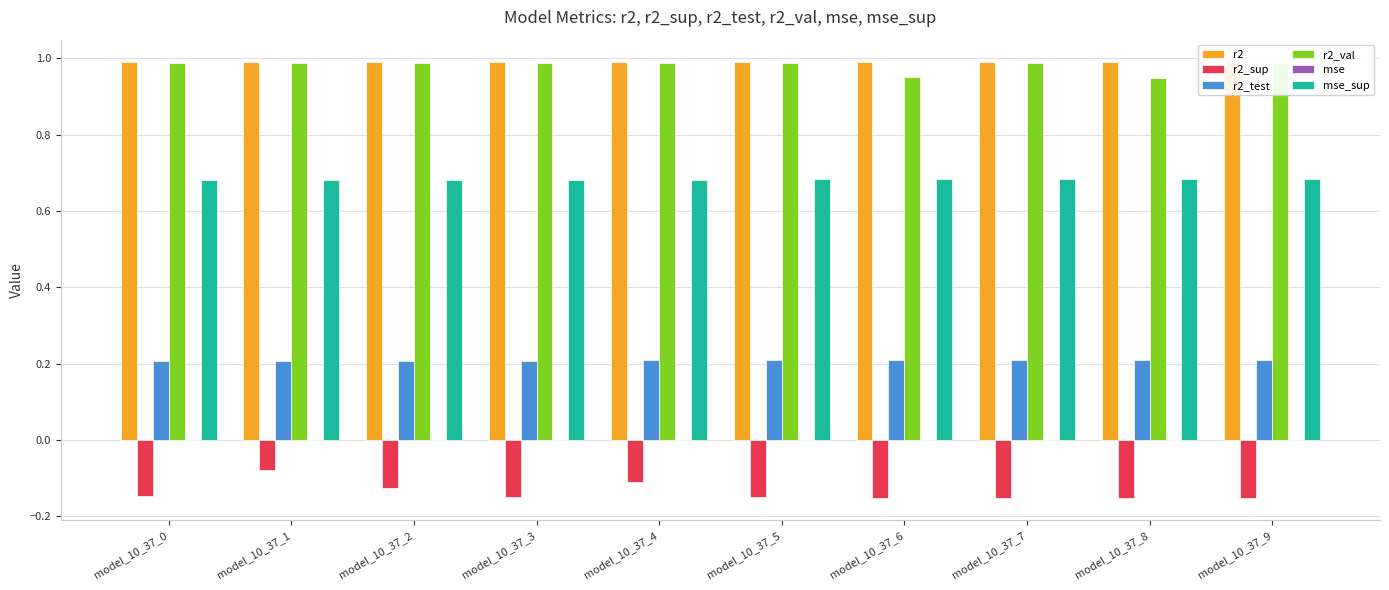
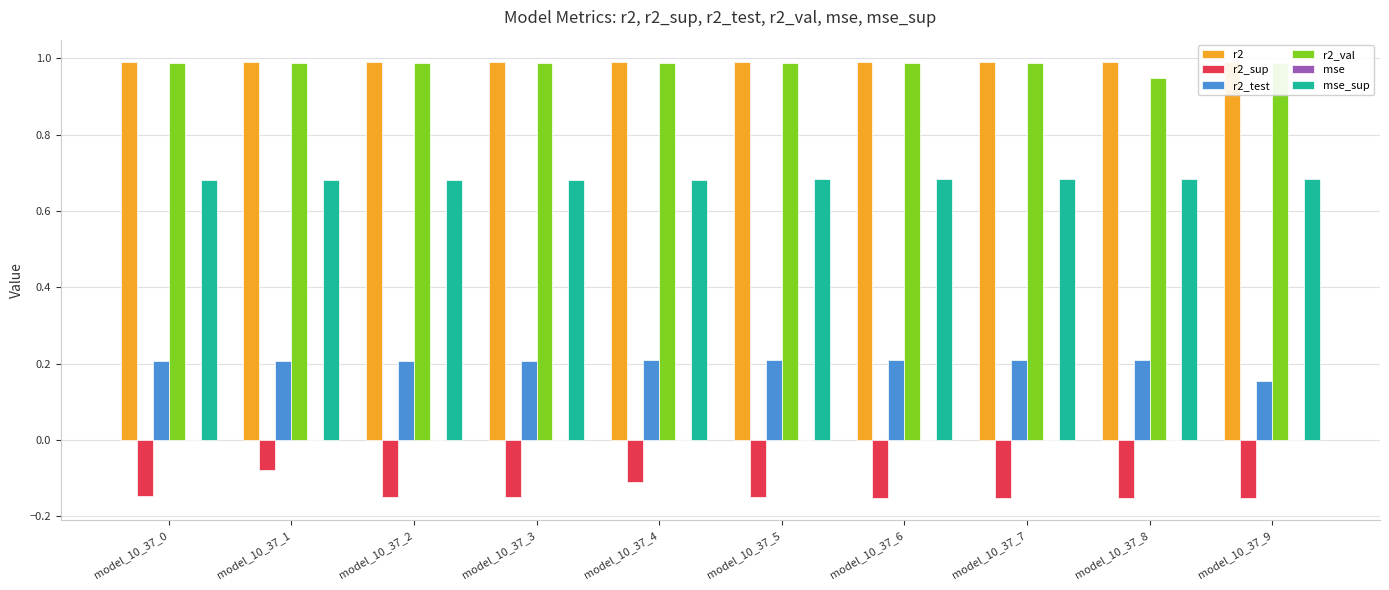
r2_sup, model_10_37_2: -0.12 -> -0.15
r2_val, model_10_37_6: 0.95 -> 0.99
r2_test, model_10_37_9: 0.21 -> 0.15
